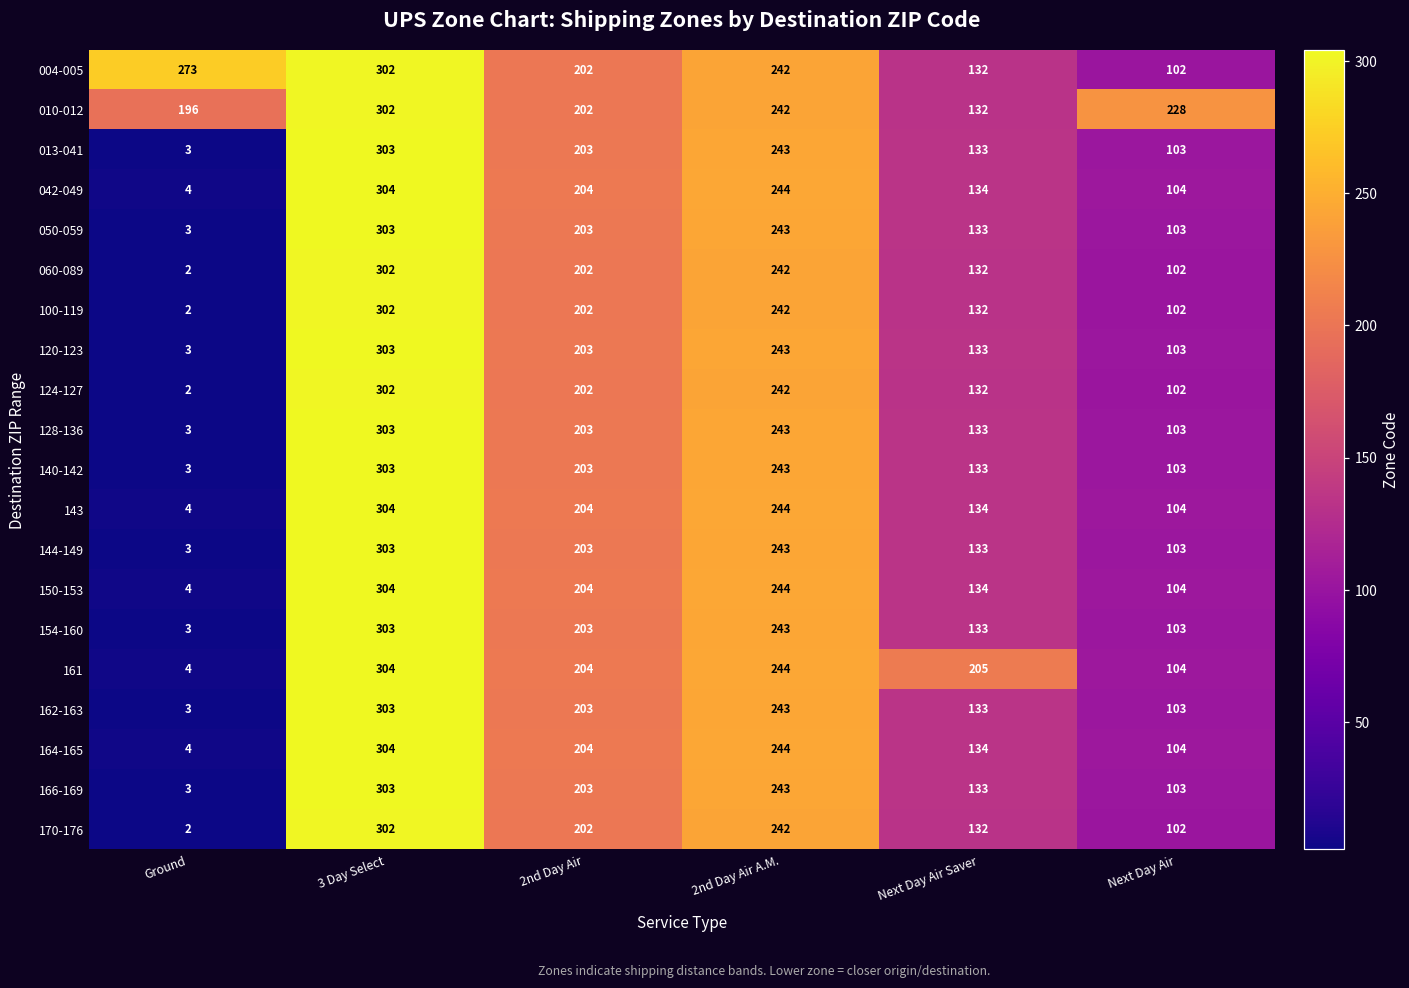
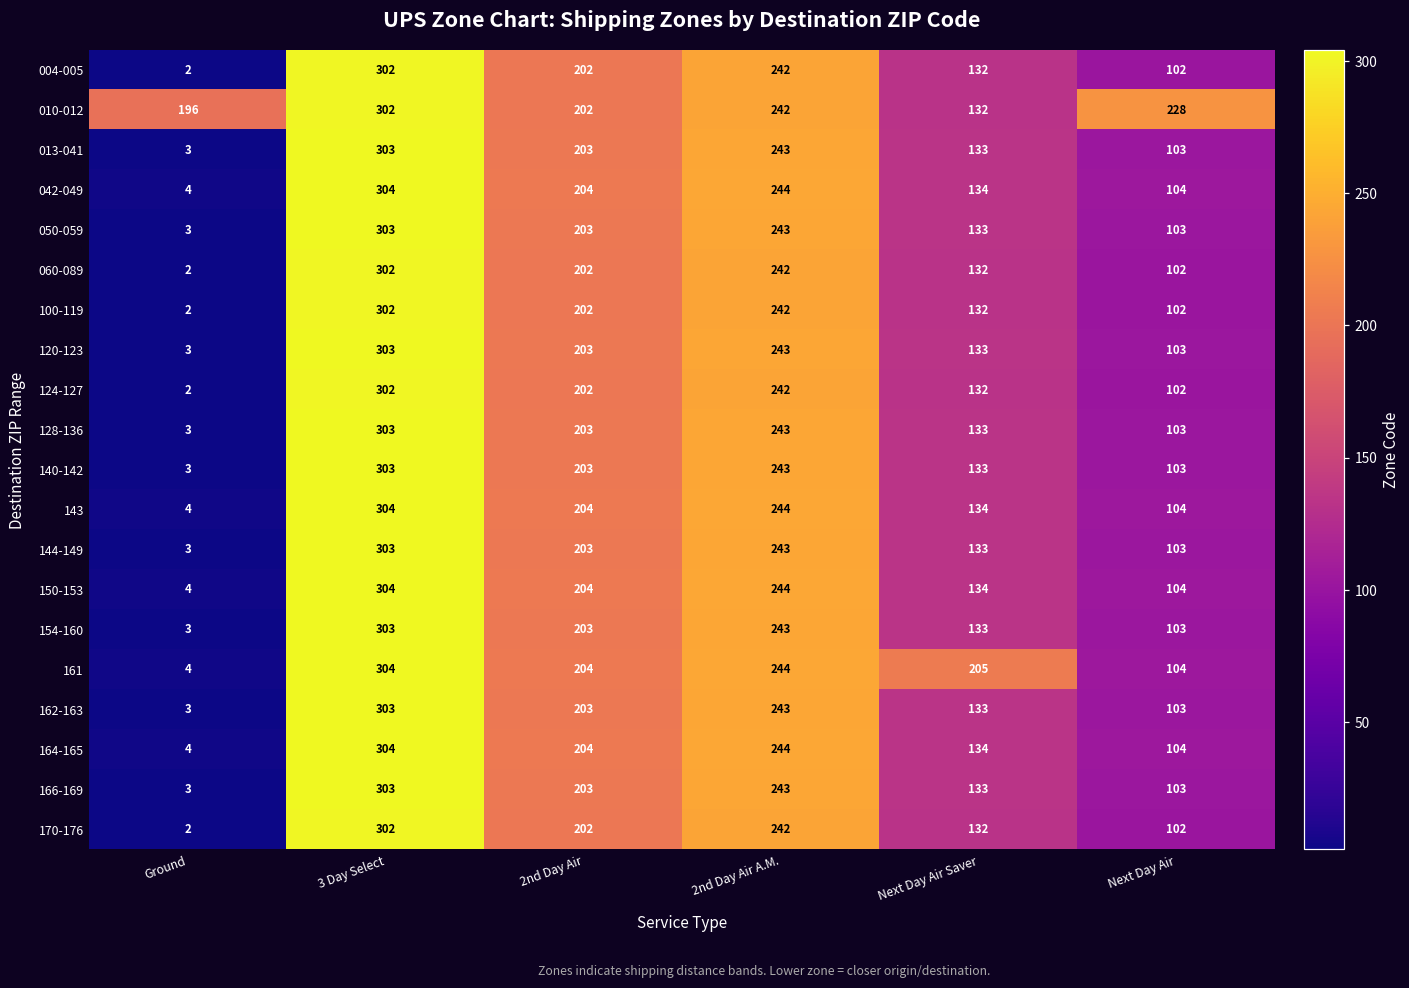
004-005, Ground: 273 -> 2
